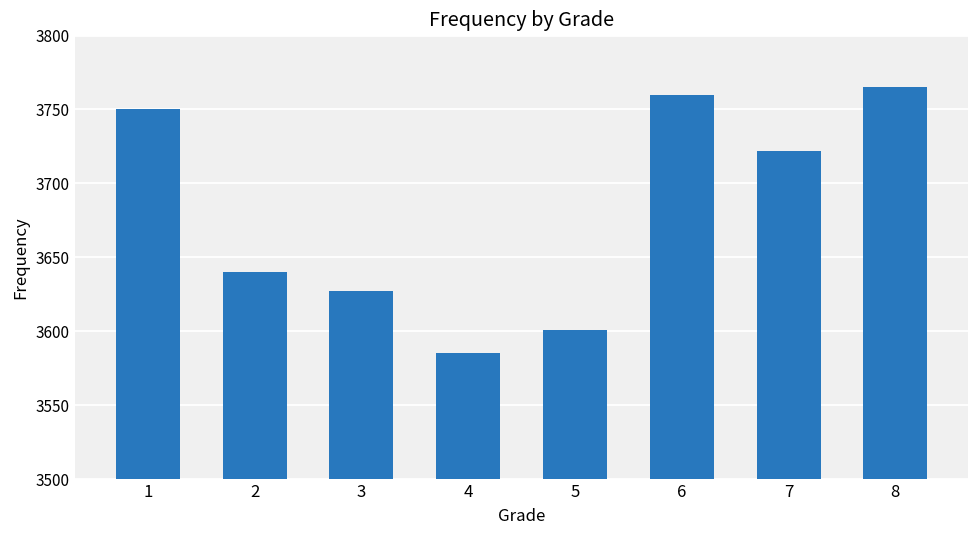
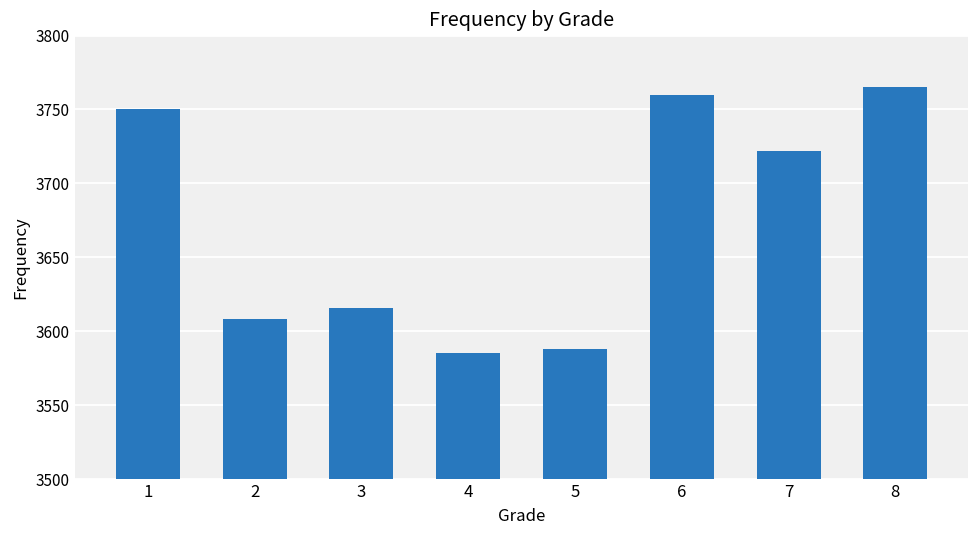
2: 3640 -> 3608
3: 3627 -> 3616
5: 3601 -> 3588
